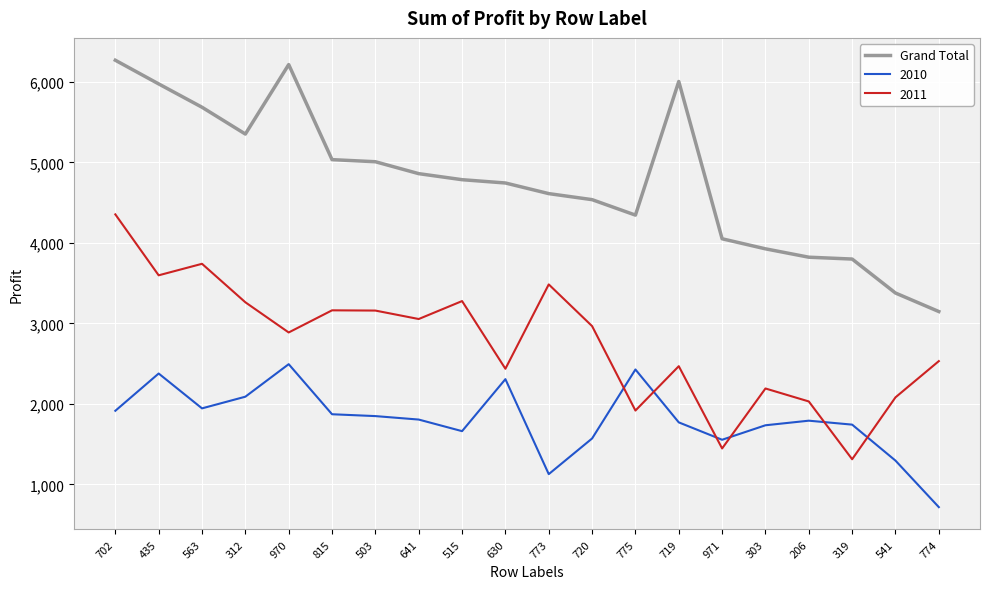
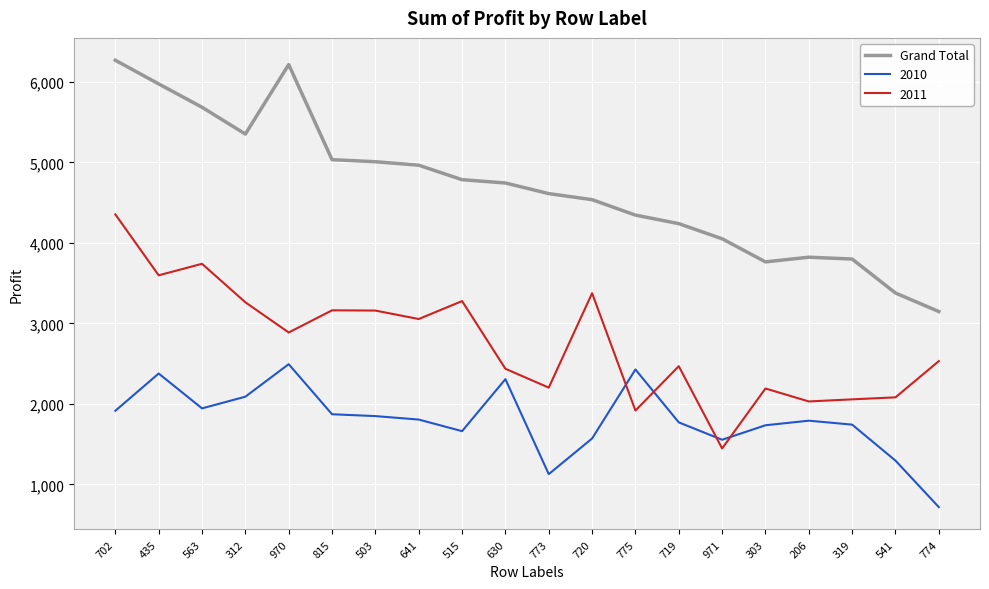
Grand Total, 641: 4,900 -> 5,000
2011, 773: 3,500 -> 2,200
2011, 720: 3,000 -> 3,400
Grand Total, 719: 6,000 -> 4,200
Grand Total, 303: 3,900 -> 3,800
2011, 319: 1,300 -> 2,100
